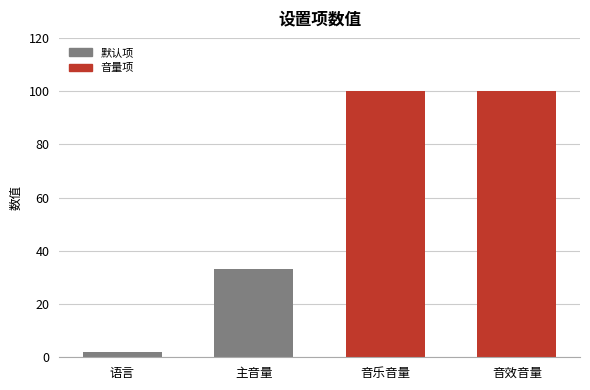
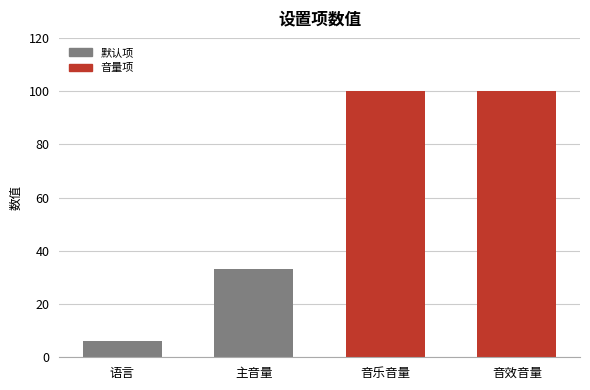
语言: 2 -> 6
